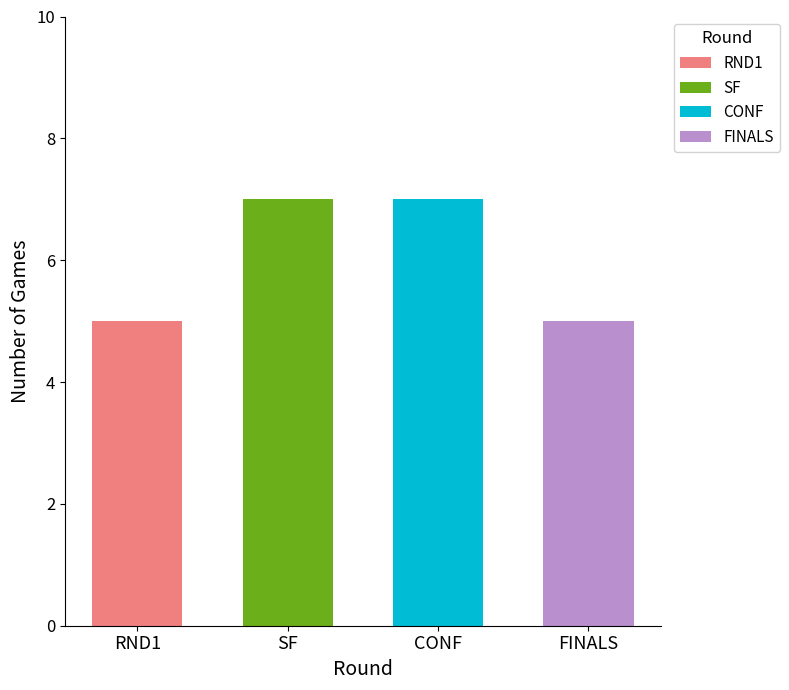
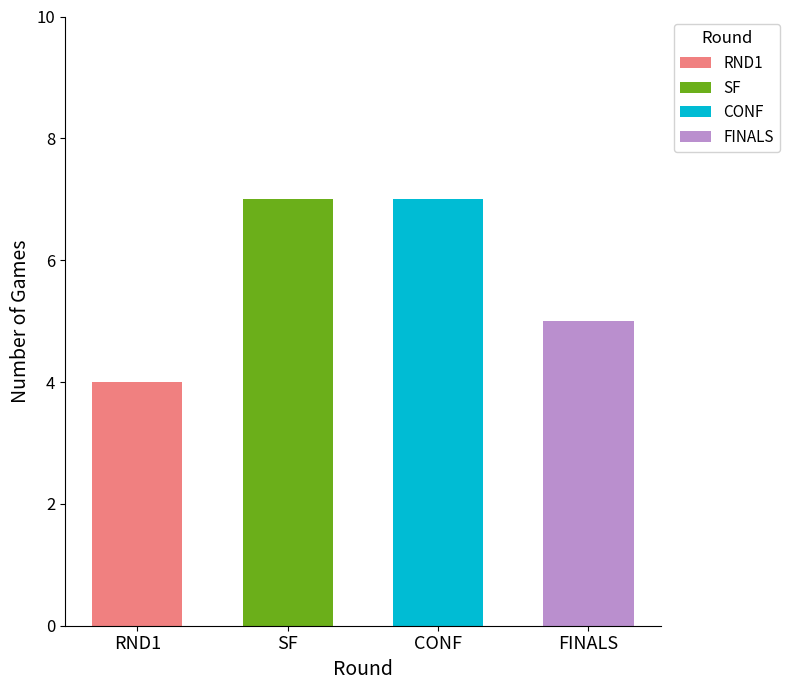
RND1: 5 -> 4
